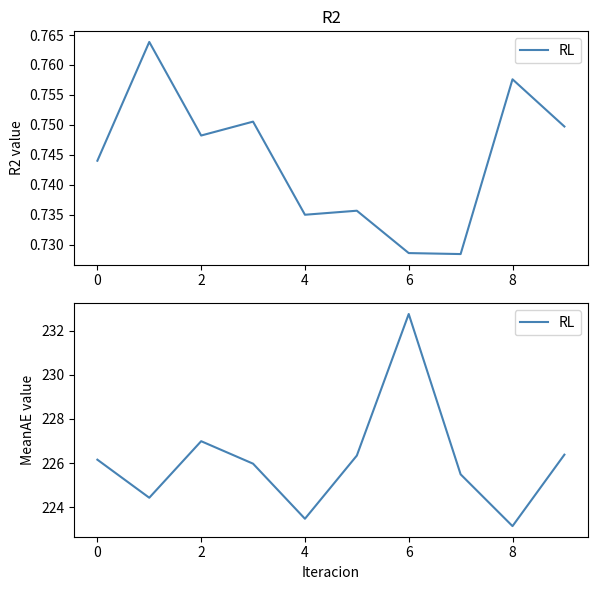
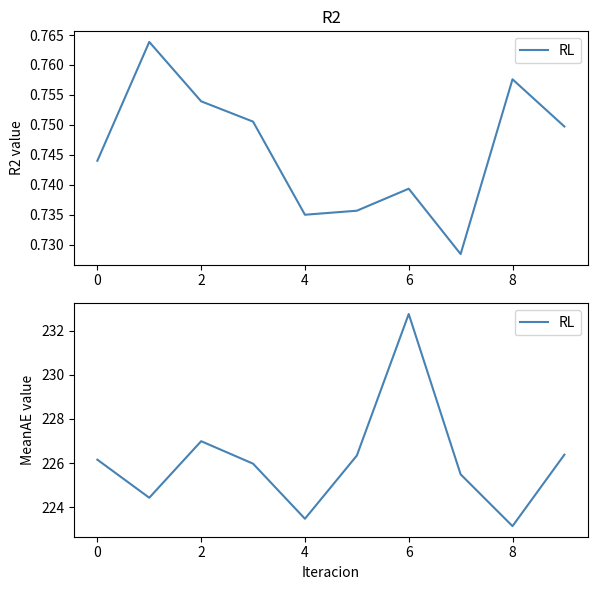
R2, 2: 0.748 -> 0.754
R2, 6: 0.729 -> 0.739
